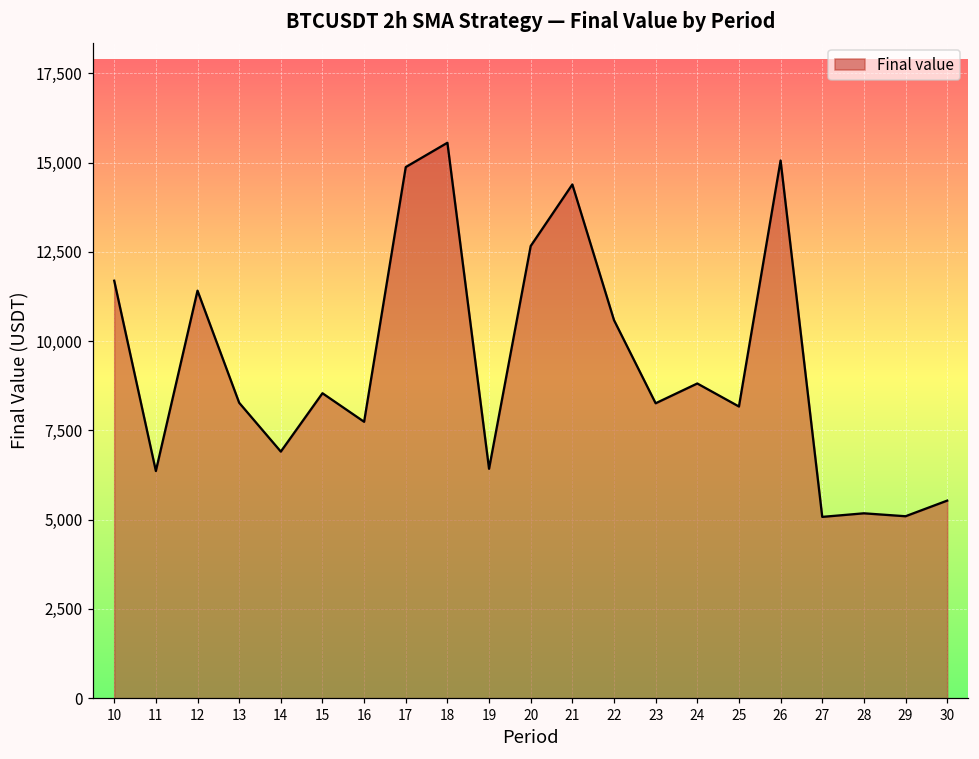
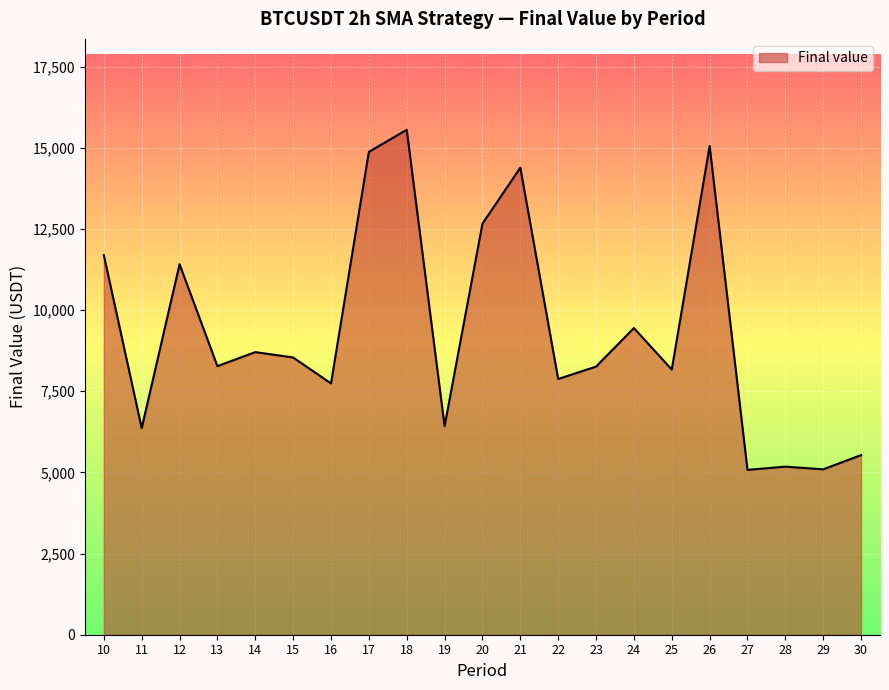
14: 6,900 -> 8,700
22: 10,600 -> 7,900
24: 8,800 -> 9,400
